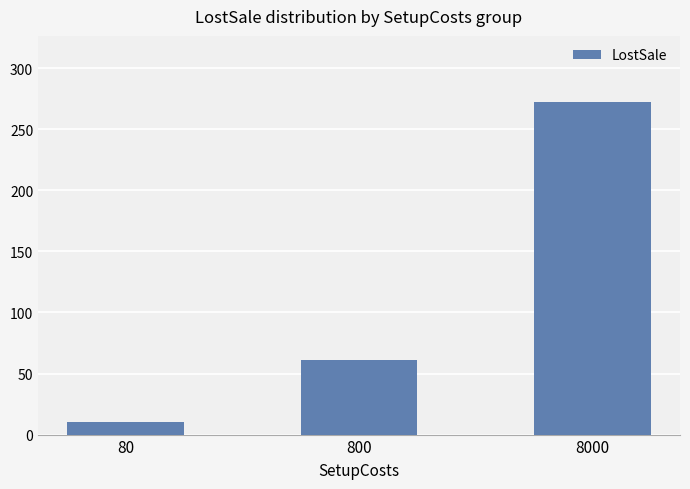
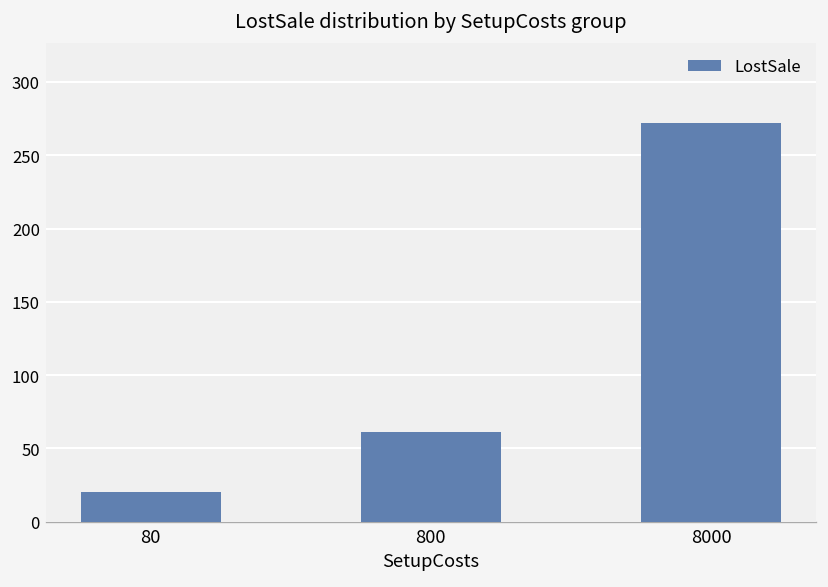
80: 10 -> 20
